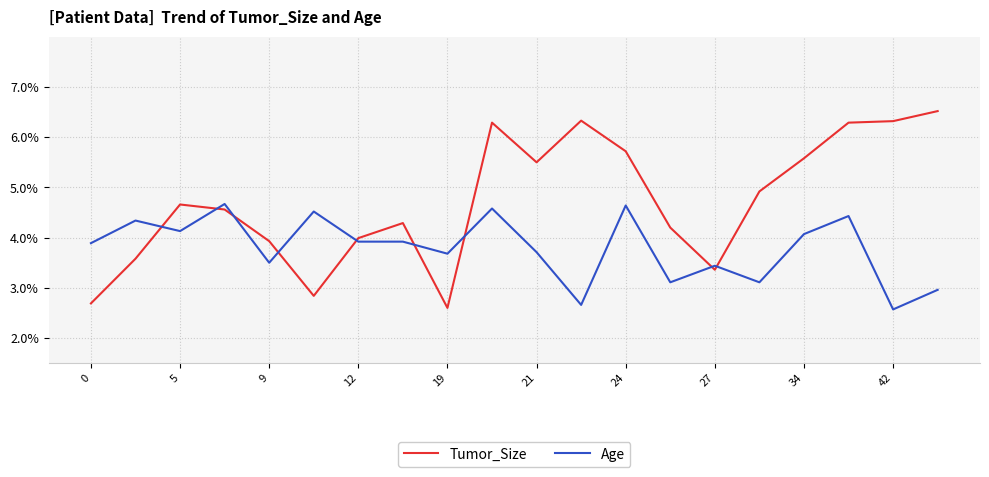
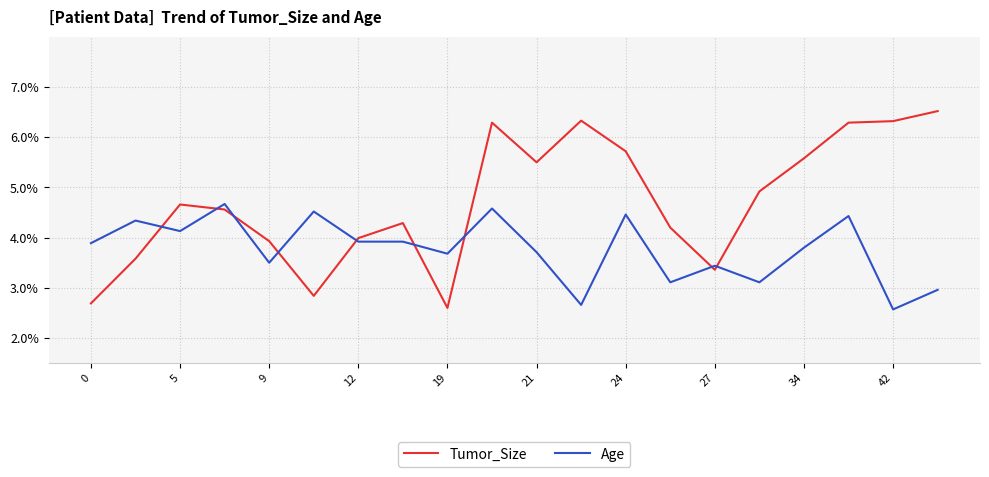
Age, 24: 4.6% -> 4.5%
Age, 34: 4.1% -> 3.8%
